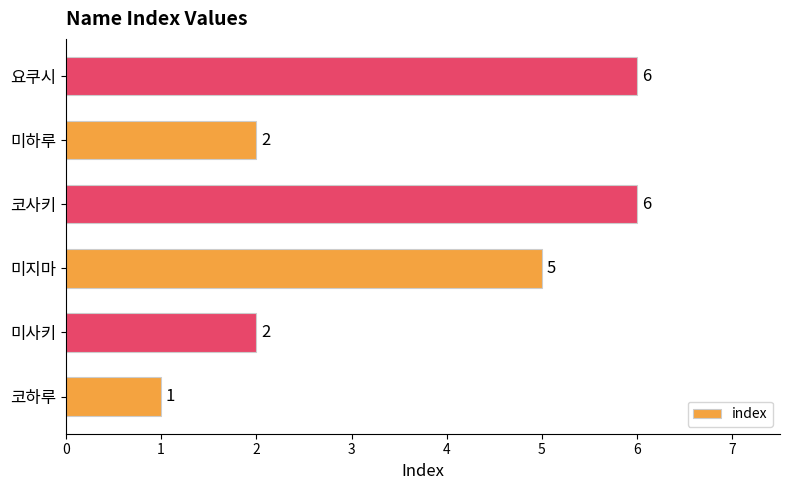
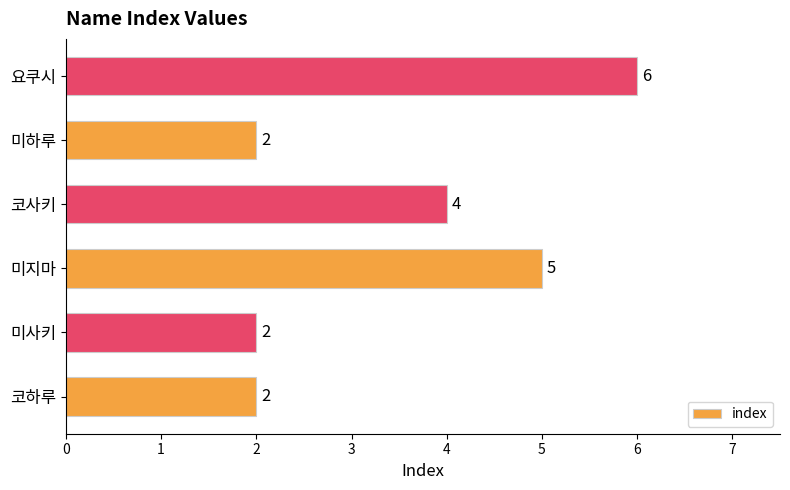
코사키: 6 -> 4
코하루: 1 -> 2
